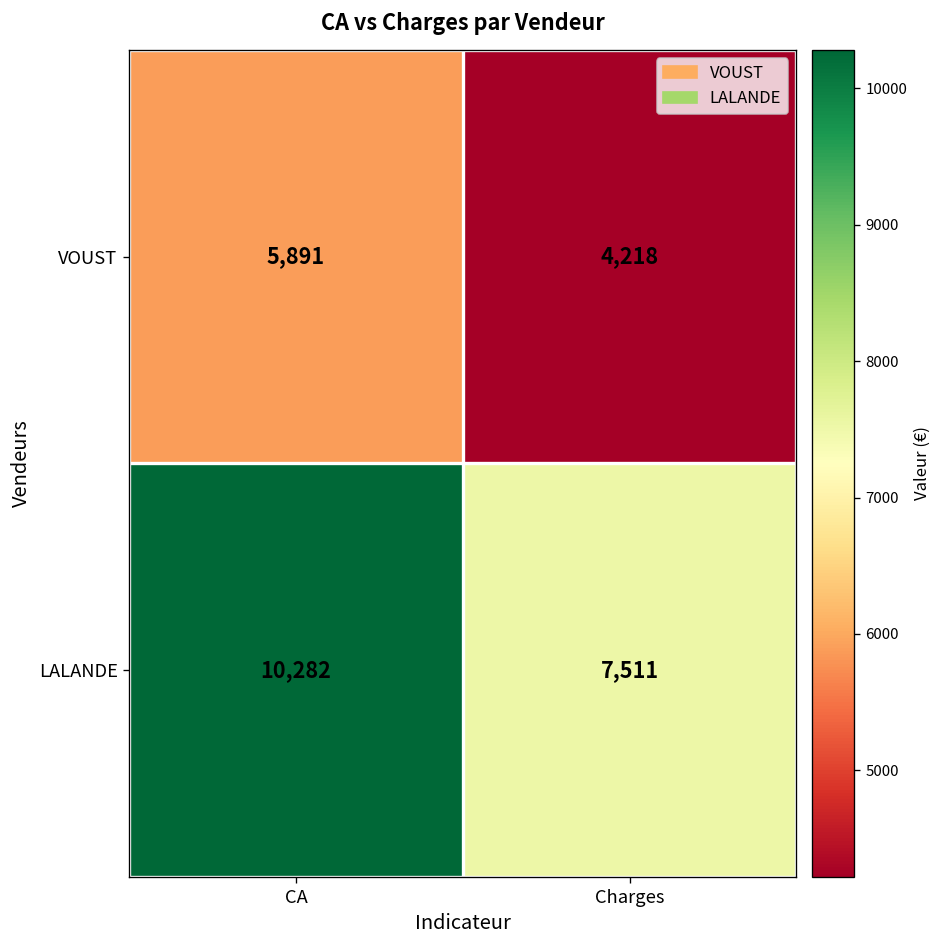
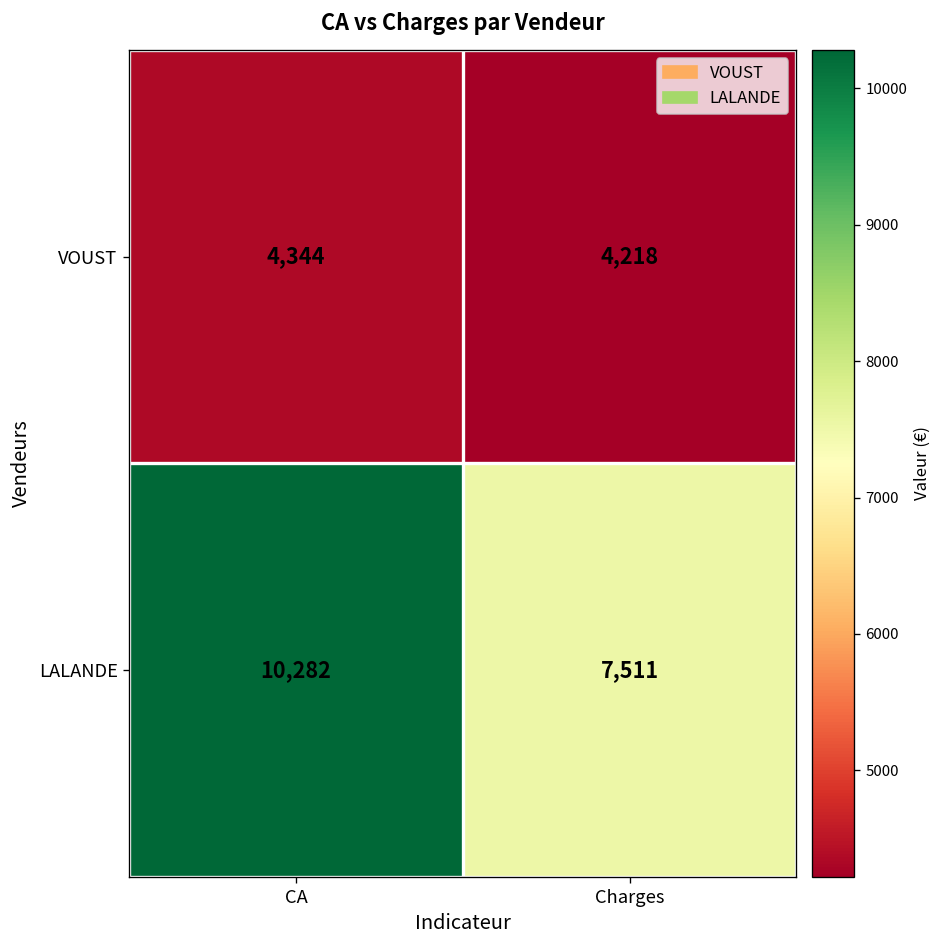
VOUST, CA: 5,891 -> 4,344
